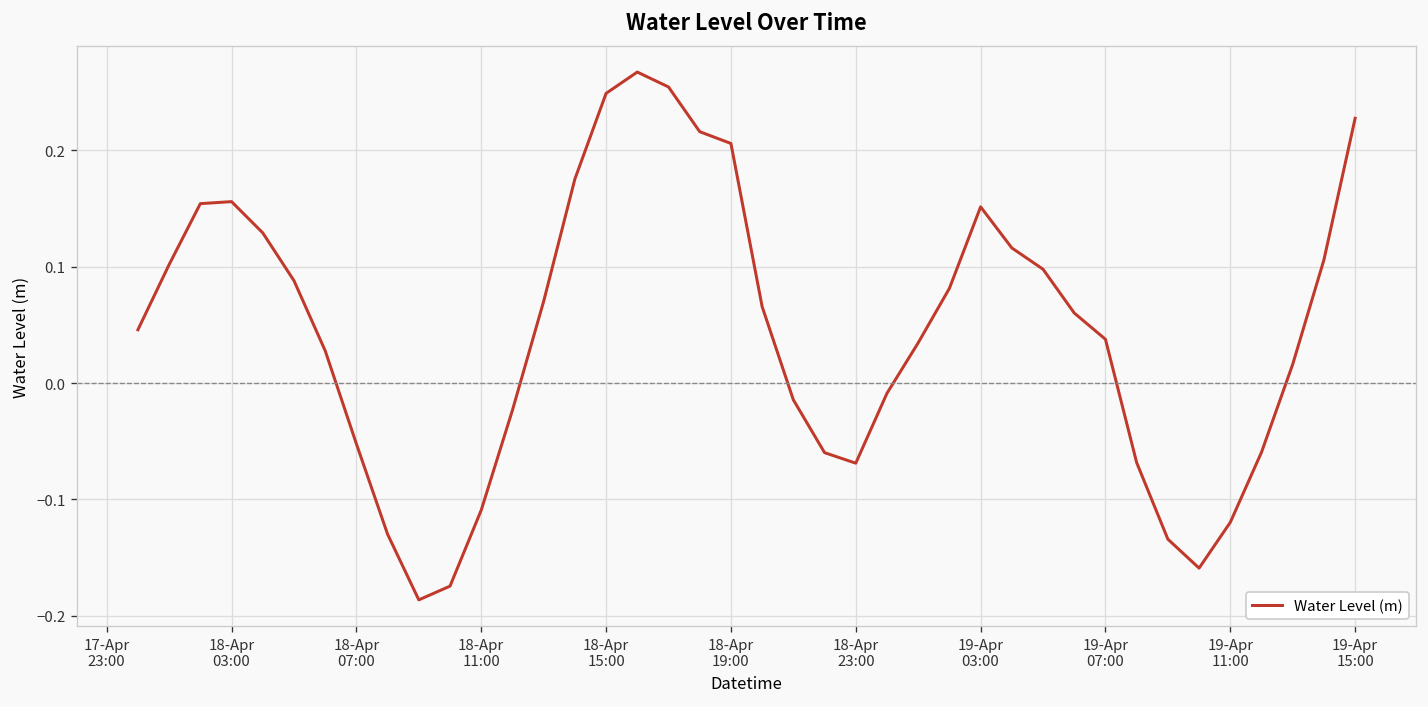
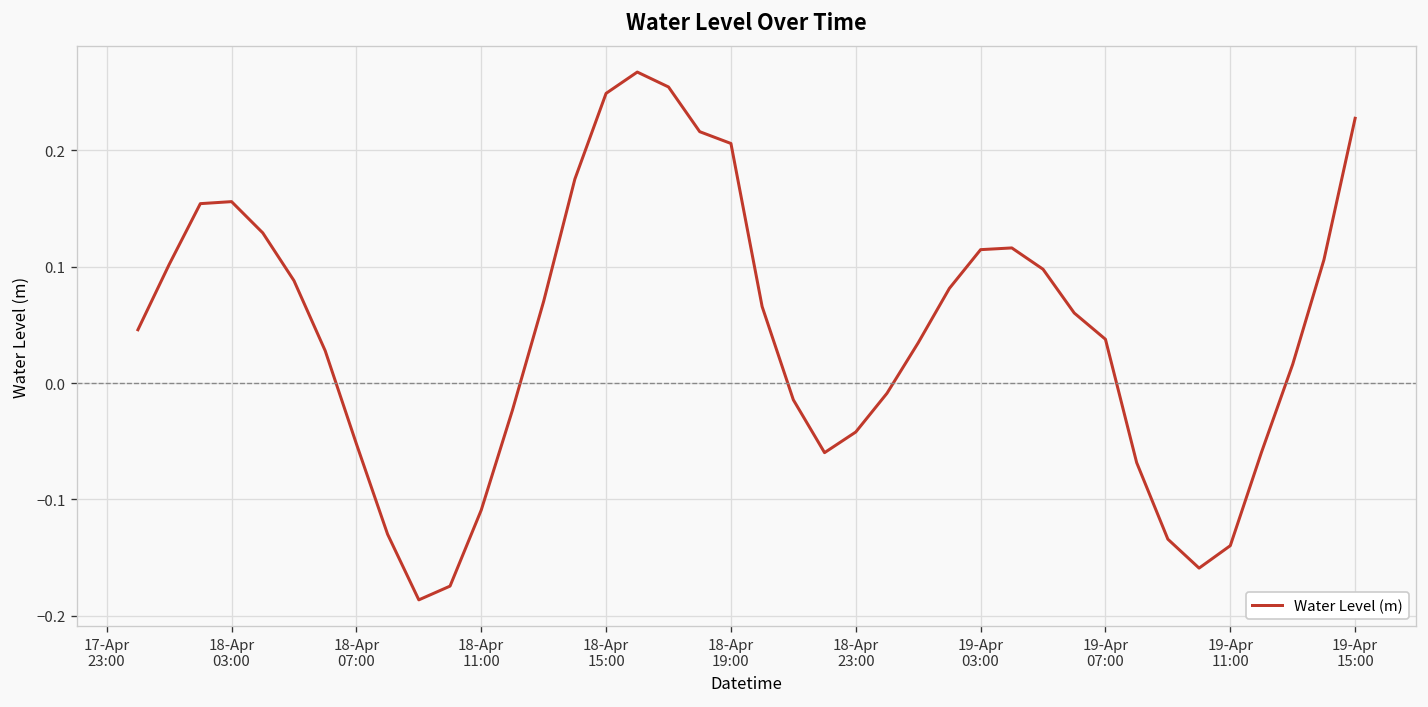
18-Apr 23:00: -0.07 -> -0.04
19-Apr 03:00: 0.15 -> 0.11
19-Apr 11:00: -0.12 -> -0.14
